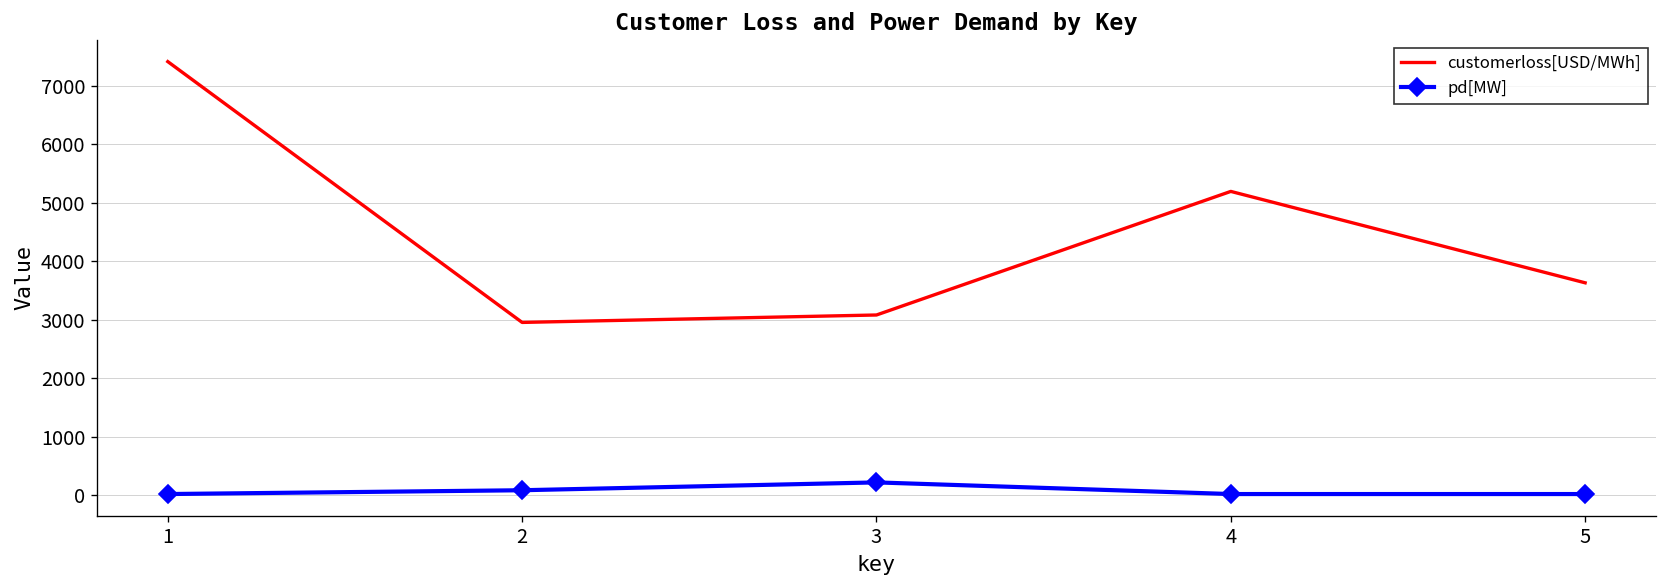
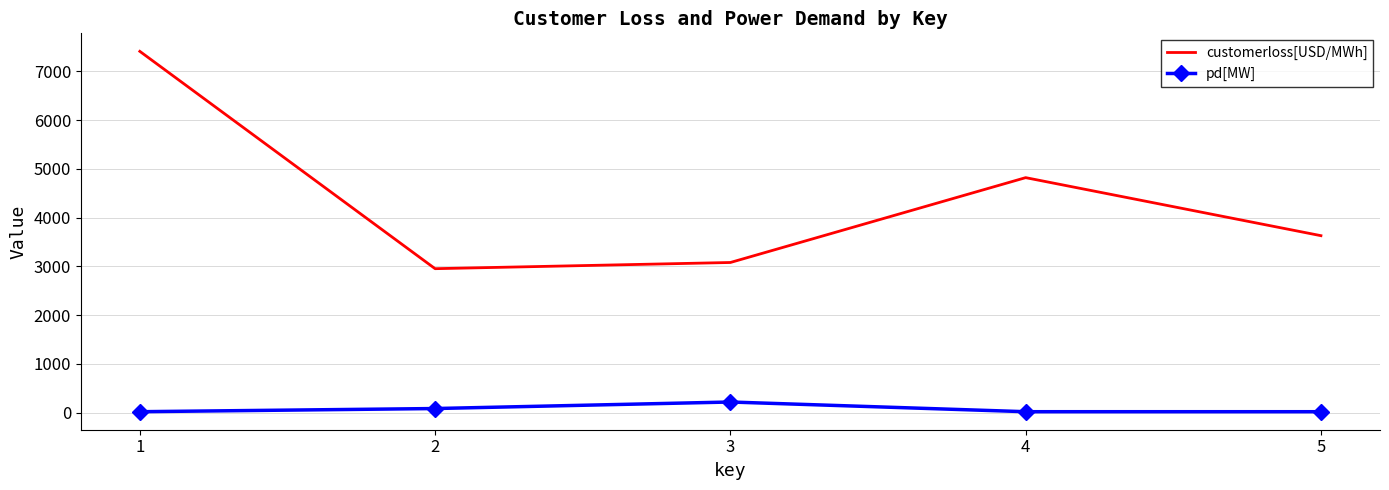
customerloss[USD/MWh], 4: 5200 -> 4800
